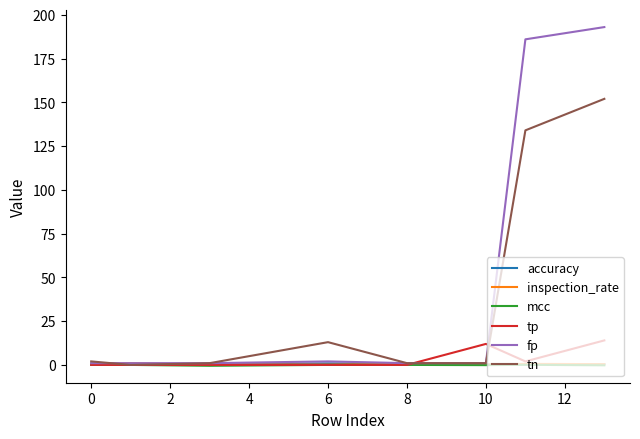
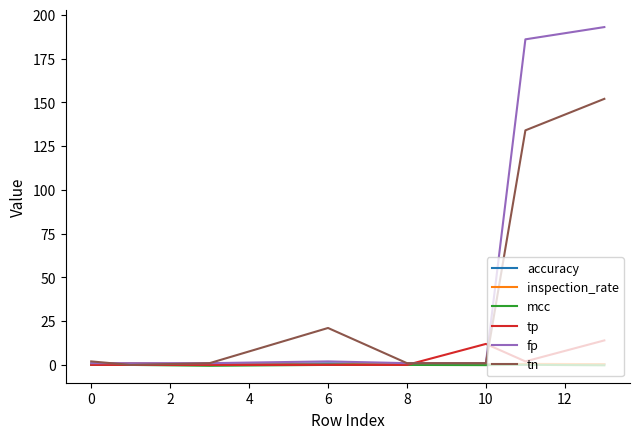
tn, 6: 13 -> 21
